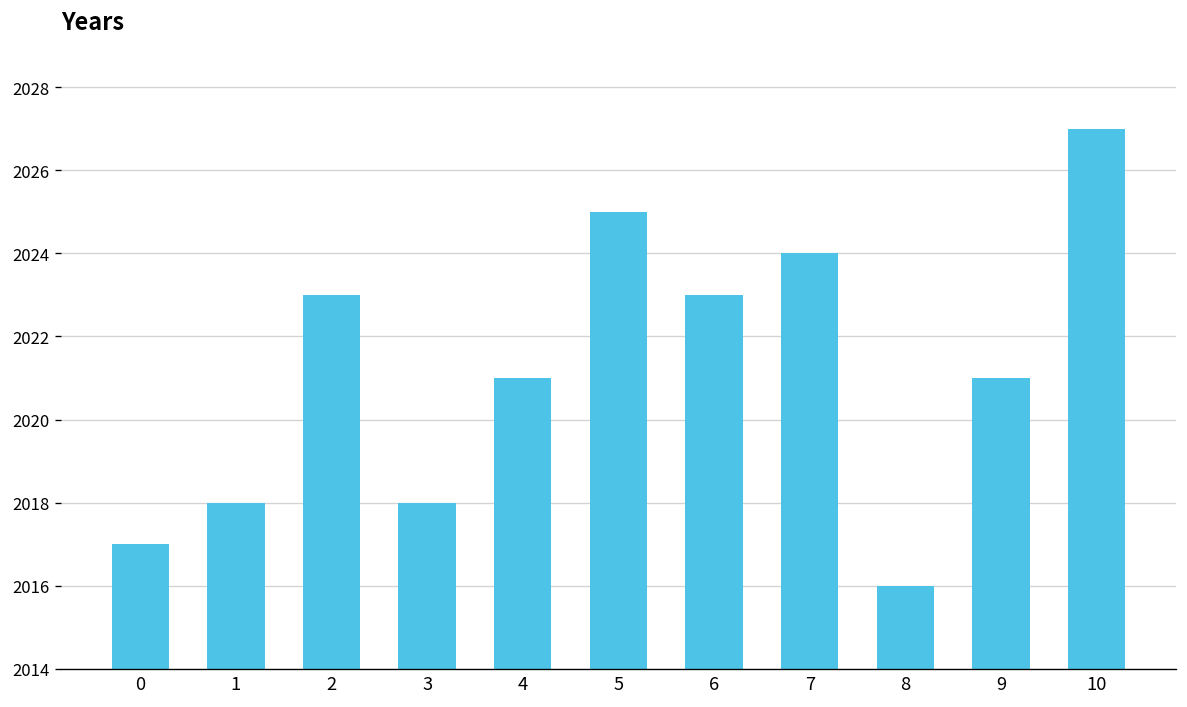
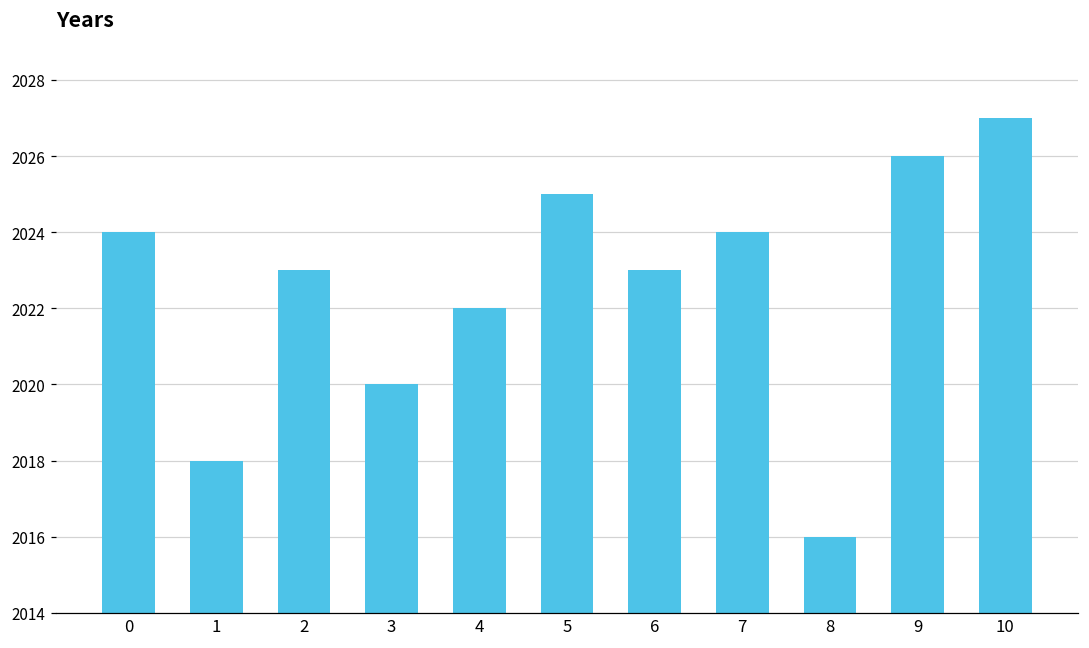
0: 2017 -> 2024
3: 2018 -> 2020
4: 2021 -> 2022
9: 2021 -> 2026
